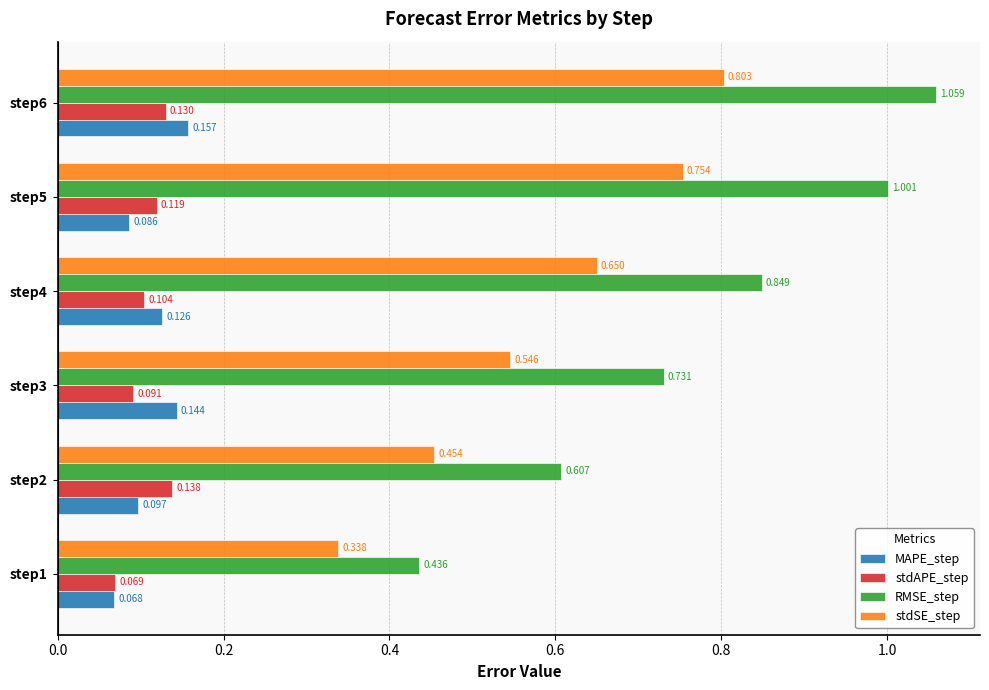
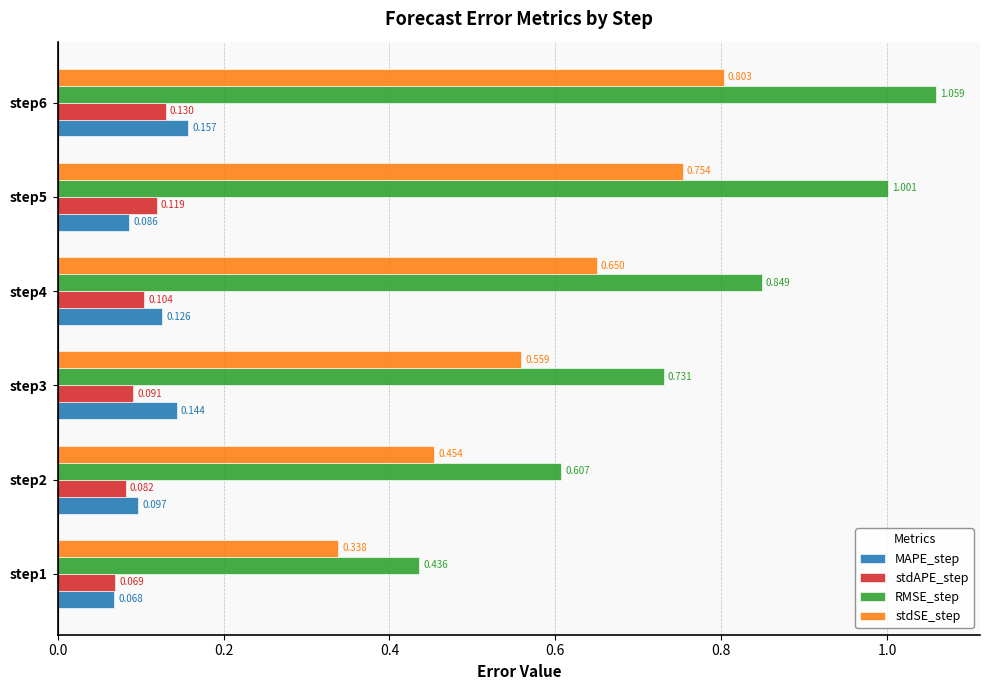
stdSE_step, step3: 0.546 -> 0.559
stdAPE_step, step2: 0.138 -> 0.082
